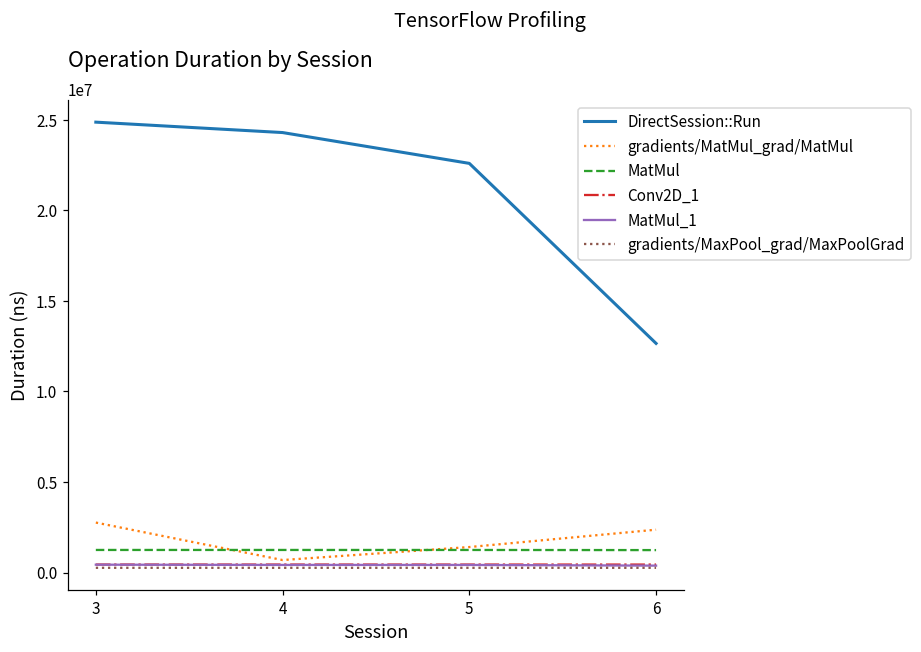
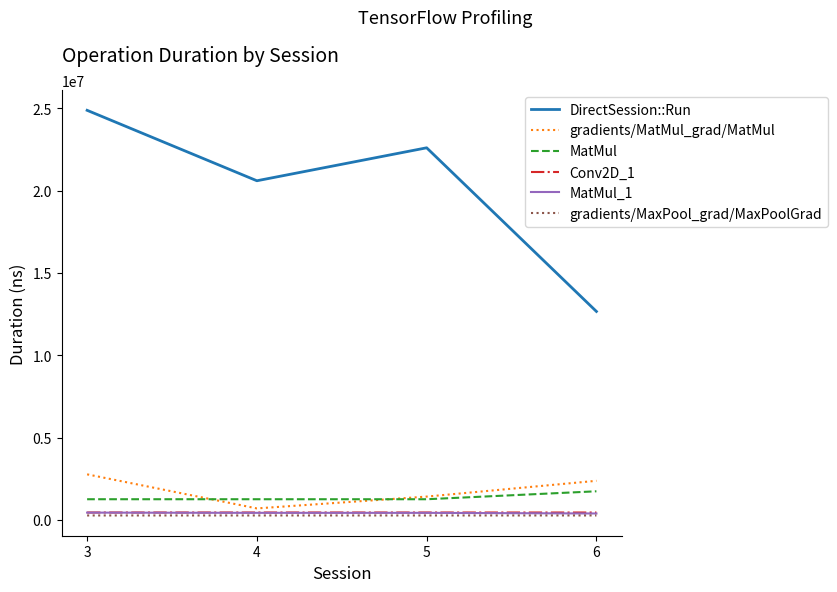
DirectSession::Run, 4: 24300000 -> 20600000
MatMul, 6: 1200000 -> 1700000
